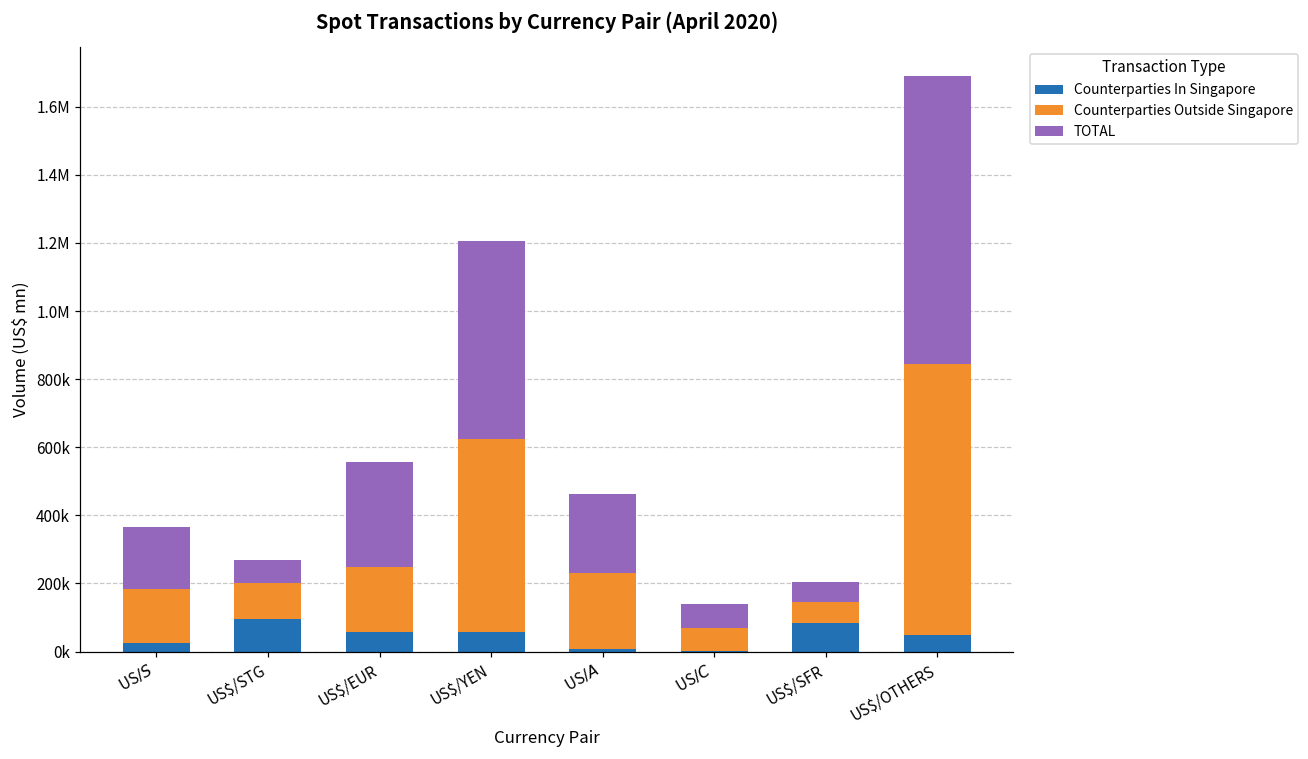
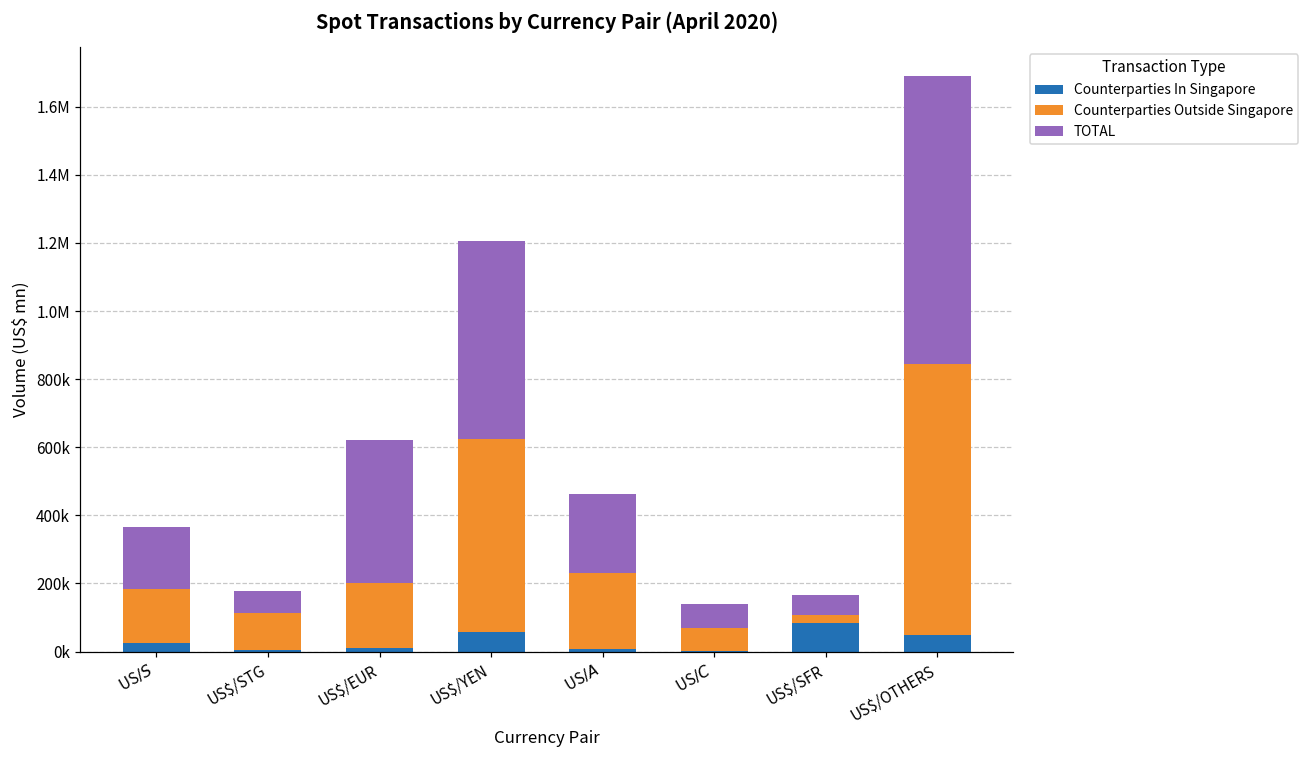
Counterparties In Singapore, US$/STG: 100000 -> 0
Counterparties In Singapore, US$/EUR: 60000 -> 10000
TOTAL, US$/EUR: 310000 -> 420000
Counterparties Outside Singapore, US$/SFR: 60000 -> 20000
